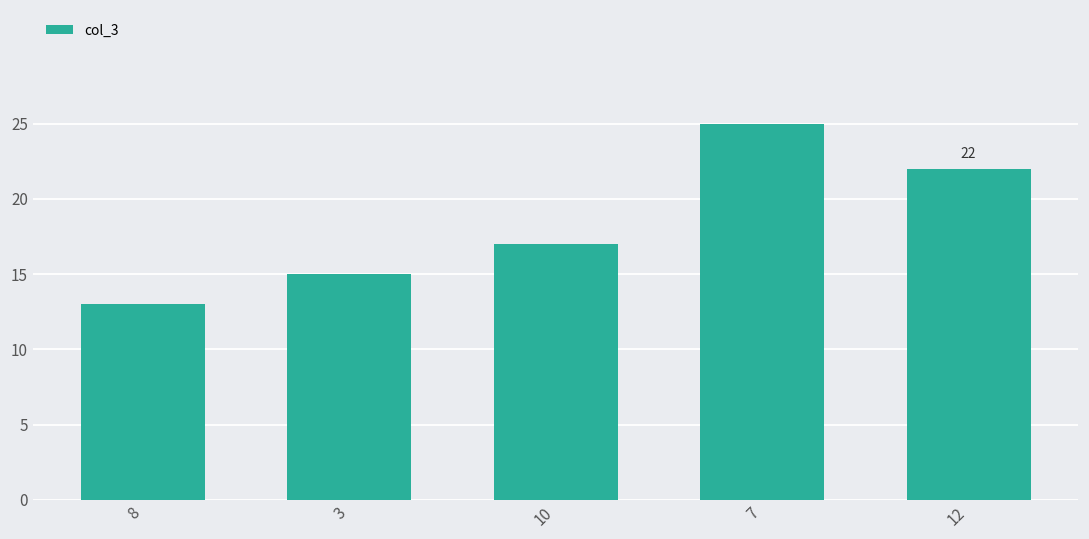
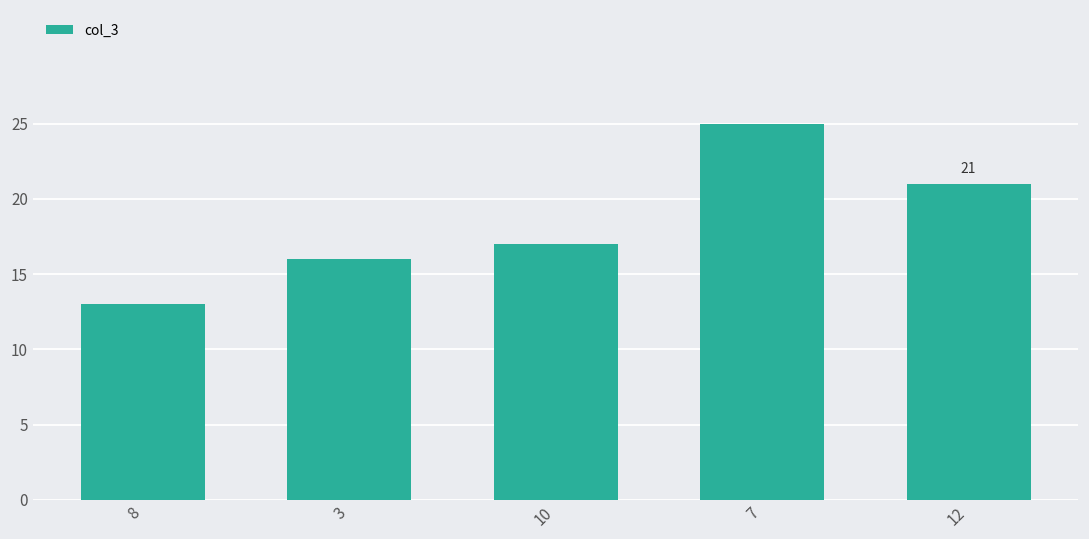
3: 15 -> 16
12: 22 -> 21
